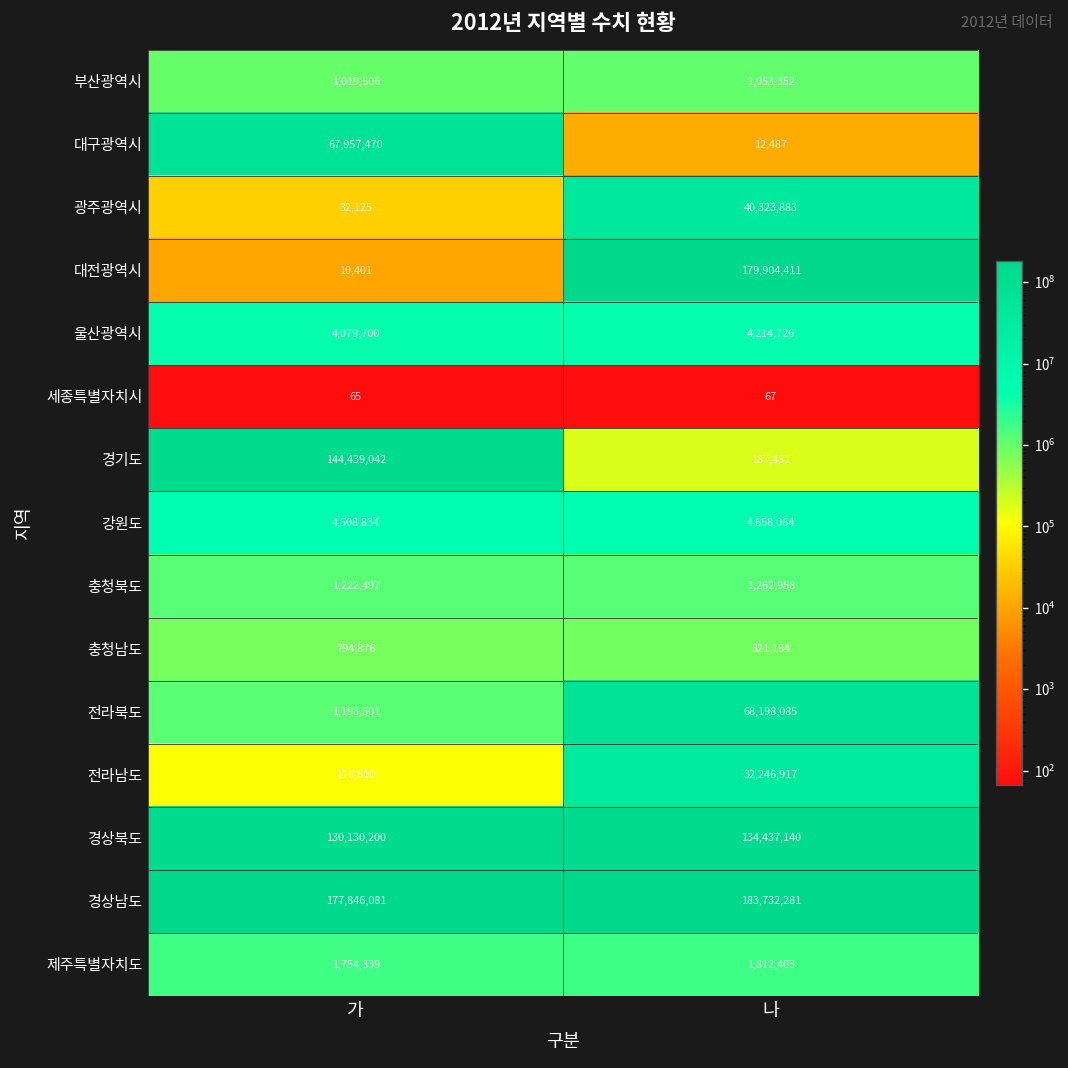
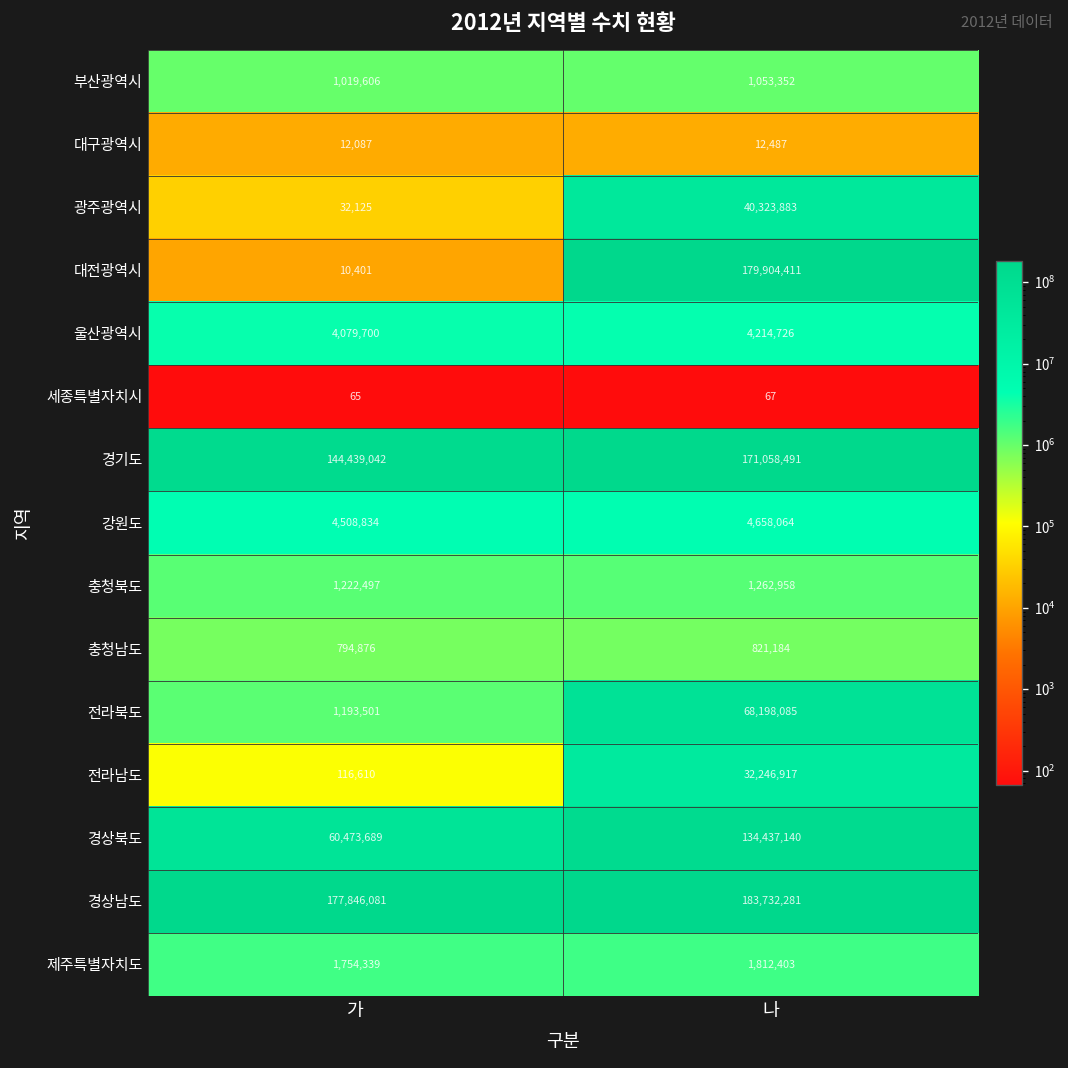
대구광역시, 가: 67,957,470 -> 12,087
경기도, 나: 187,451 -> 171,058,491
경상북도, 가: 130,130,200 -> 60,473,689
